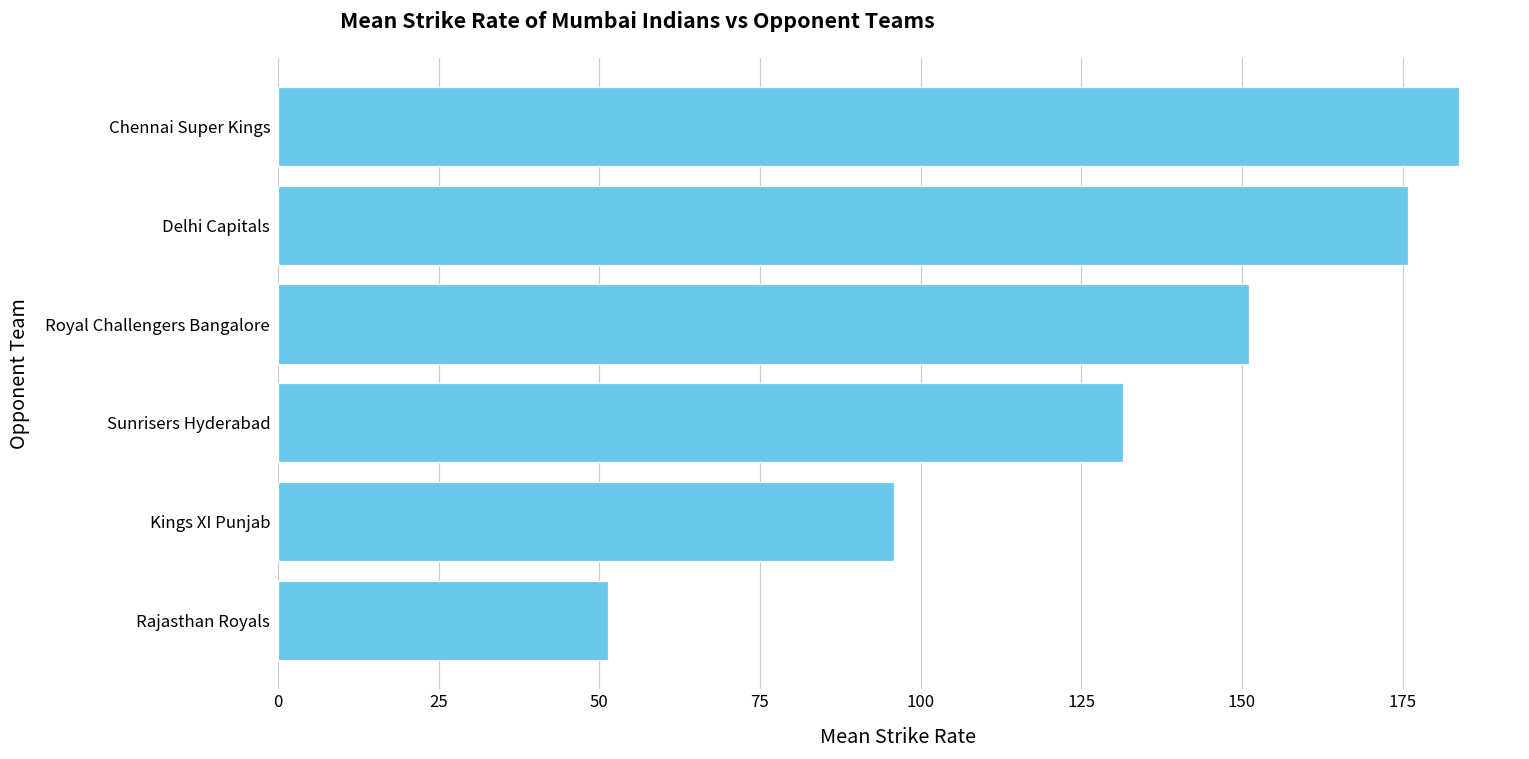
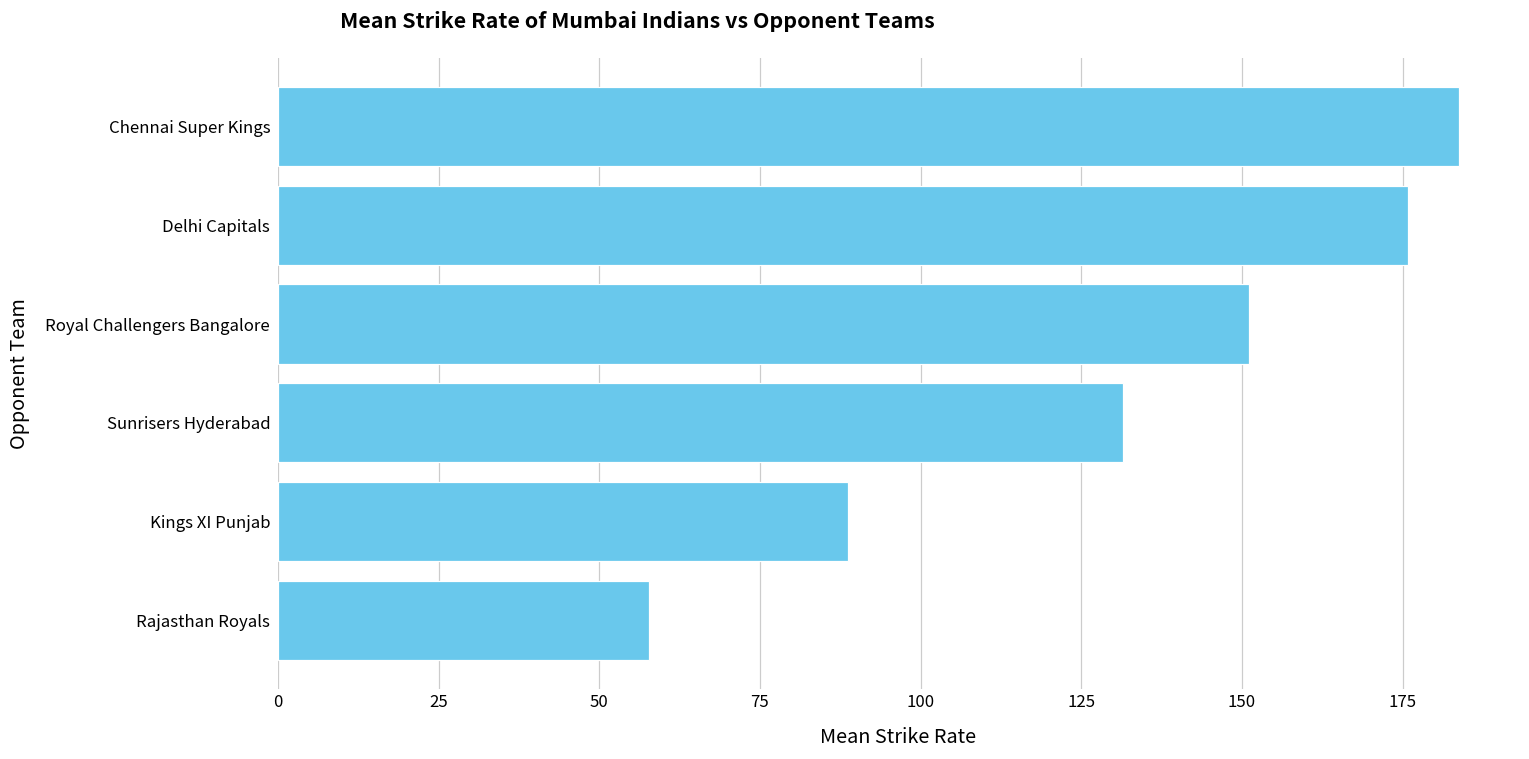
Kings XI Punjab: 96 -> 89
Rajasthan Royals: 51 -> 58
